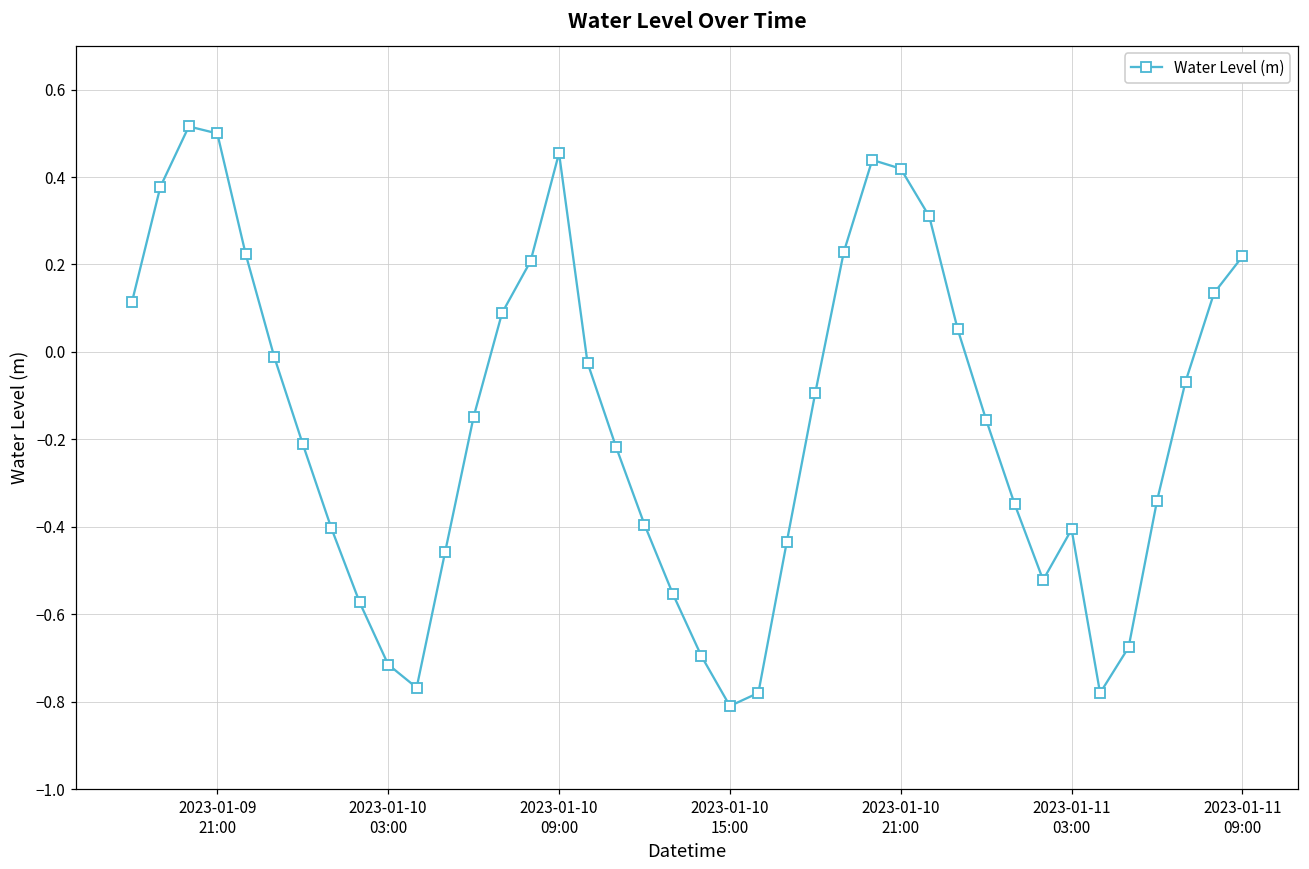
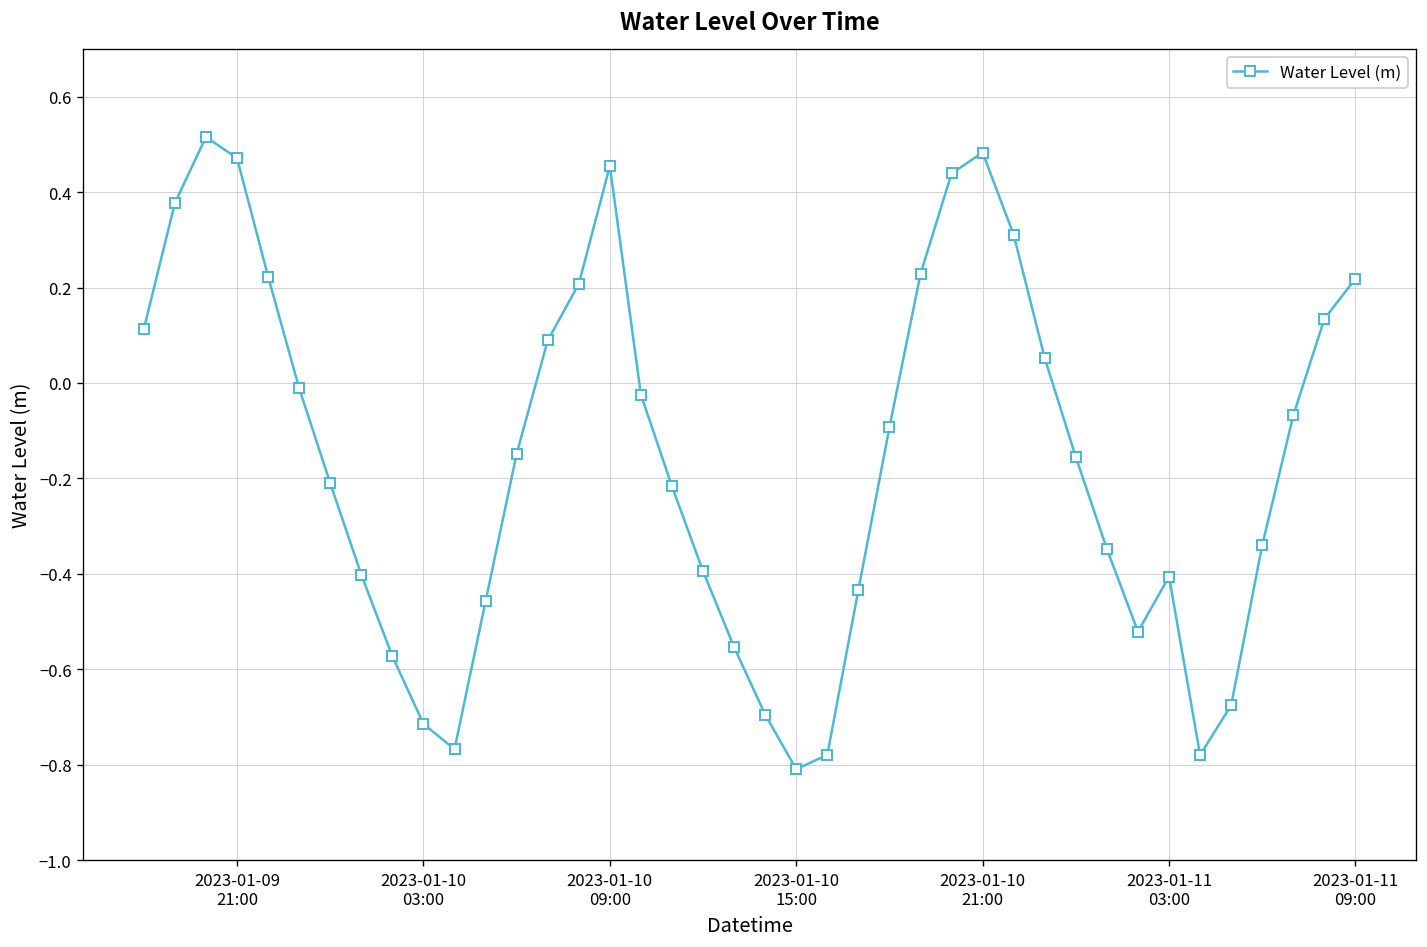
2023-01-09 21:00: 0.50 -> 0.47
2023-01-10 21:00: 0.42 -> 0.48
